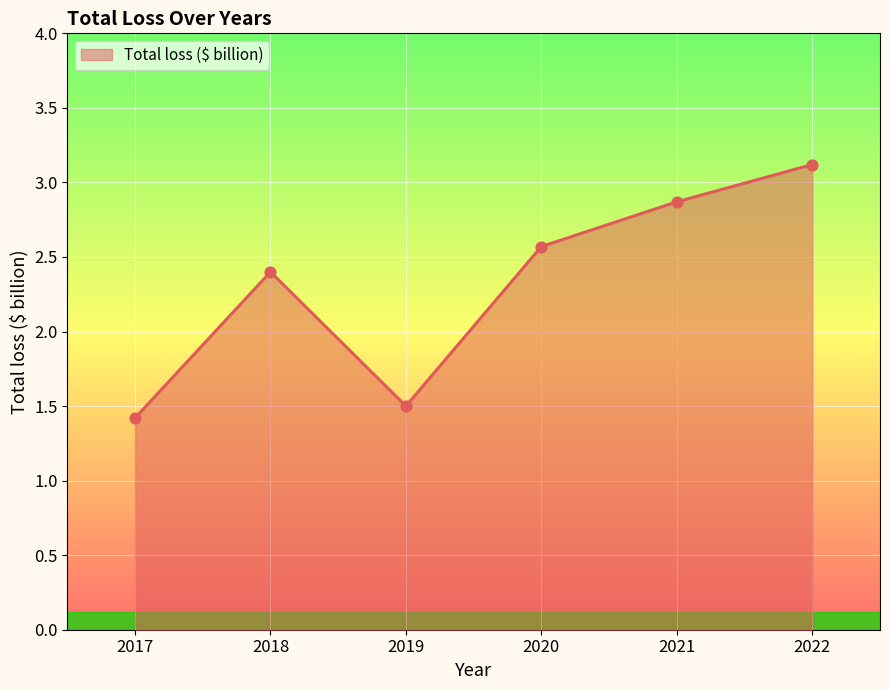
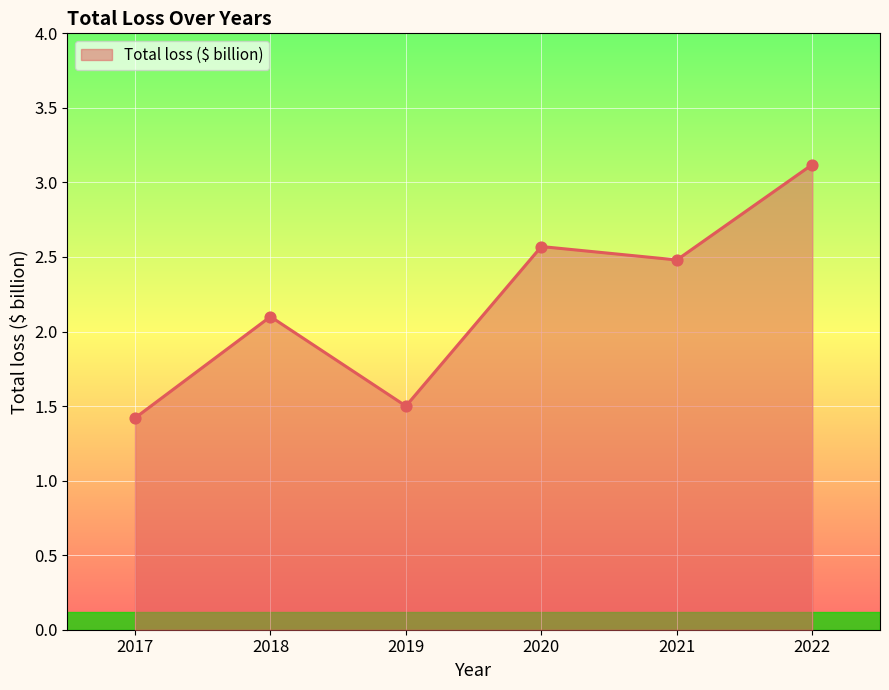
2018: 2.4 -> 2.1
2021: 2.87 -> 2.48
